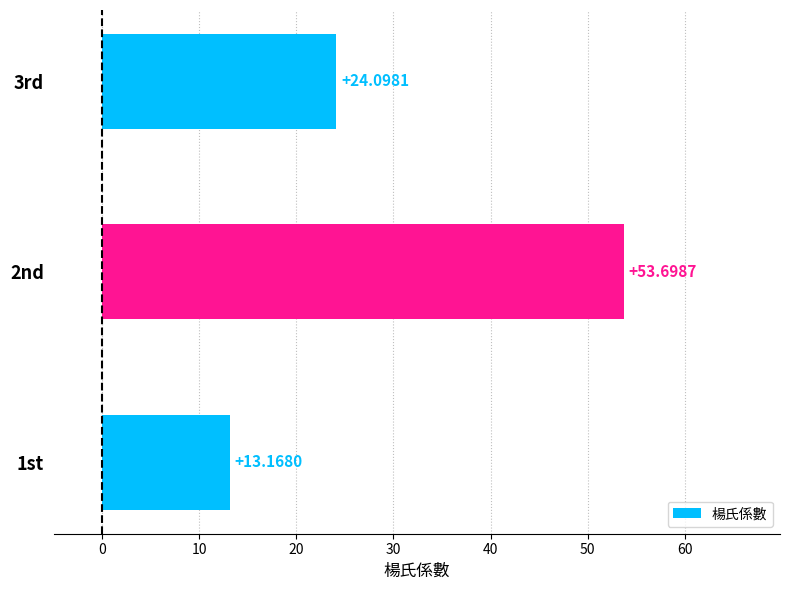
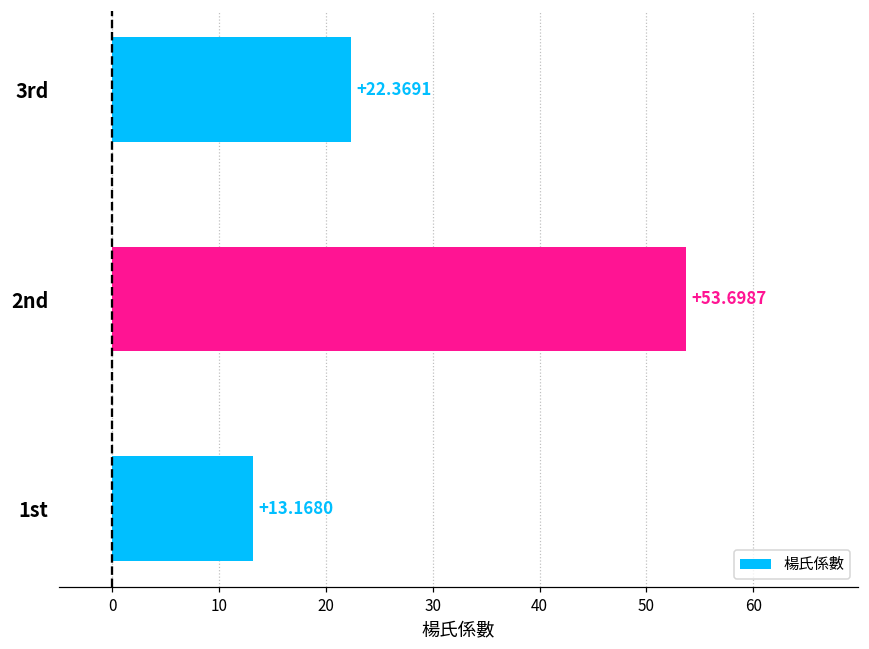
3rd: +24.0981 -> +22.3691
